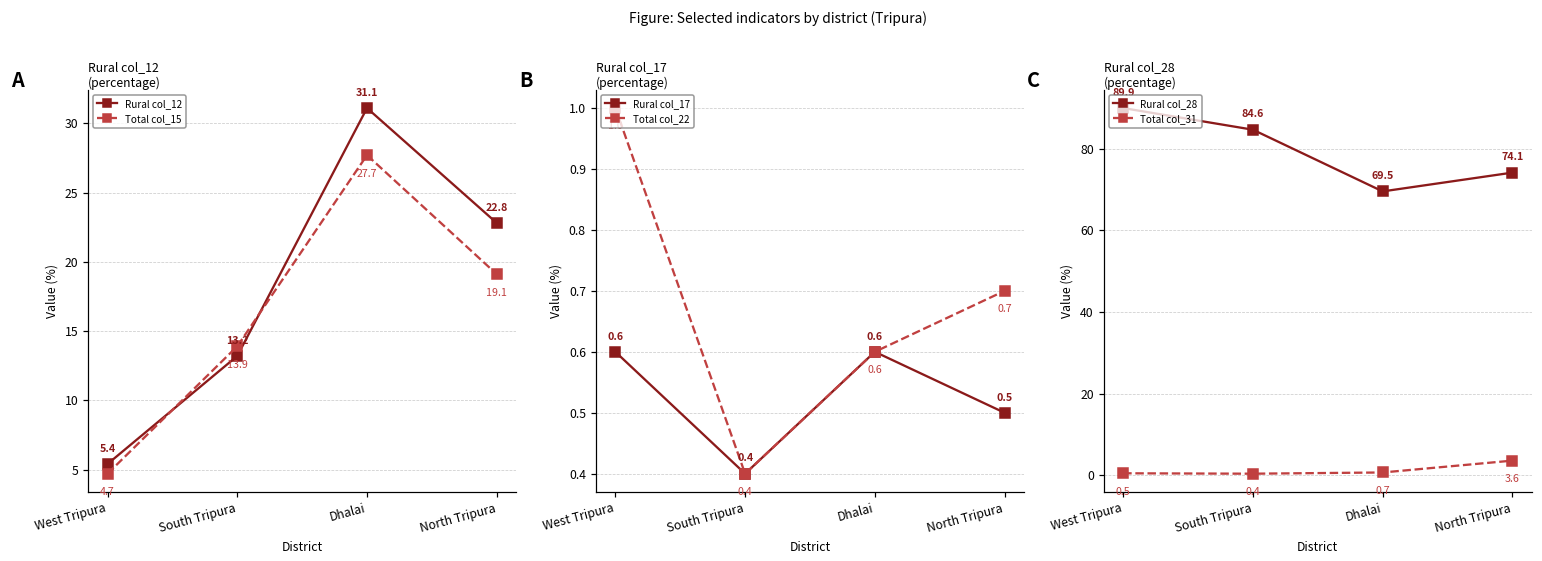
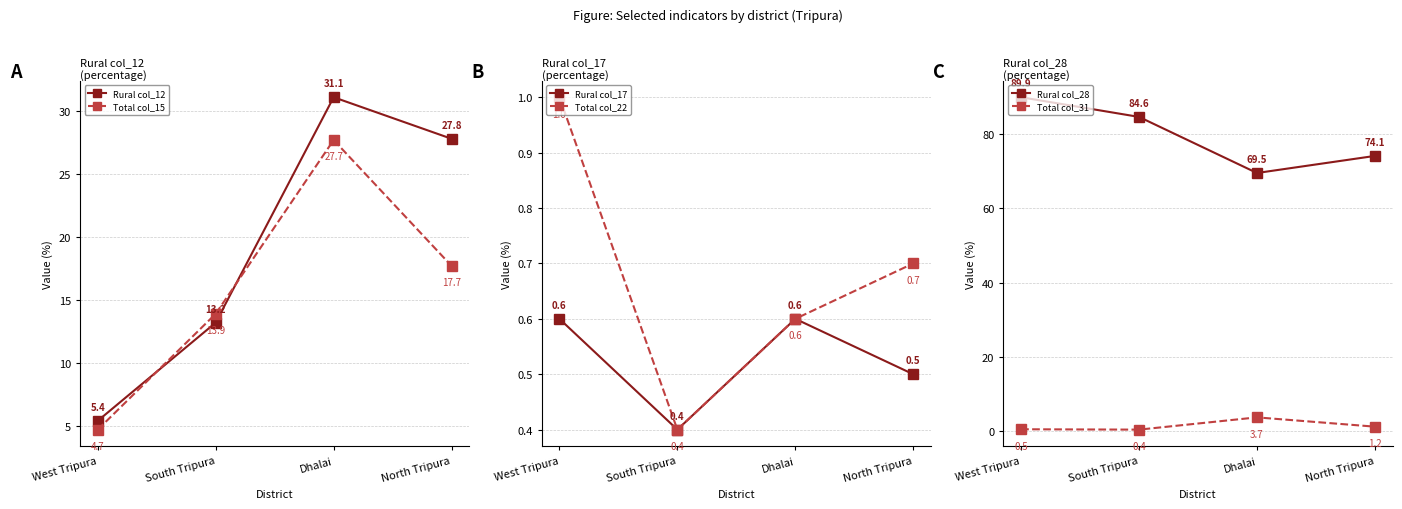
Rural col_12 (percentage), Rural col_12, North Tripura: 22.8 -> 27.8
Rural col_12 (percentage), Total col_15, North Tripura: 19.1 -> 17.7
Rural col_28 (percentage), Total col_31, Dhalai: 0.7 -> 3.7
Rural col_28 (percentage), Total col_31, North Tripura: 3.6 -> 1.2
